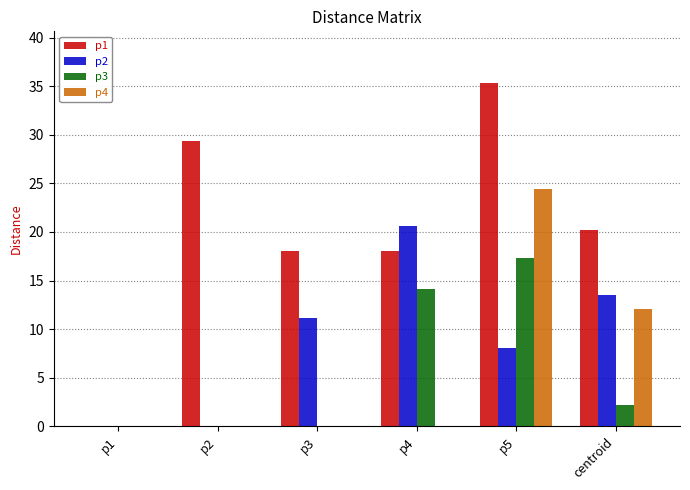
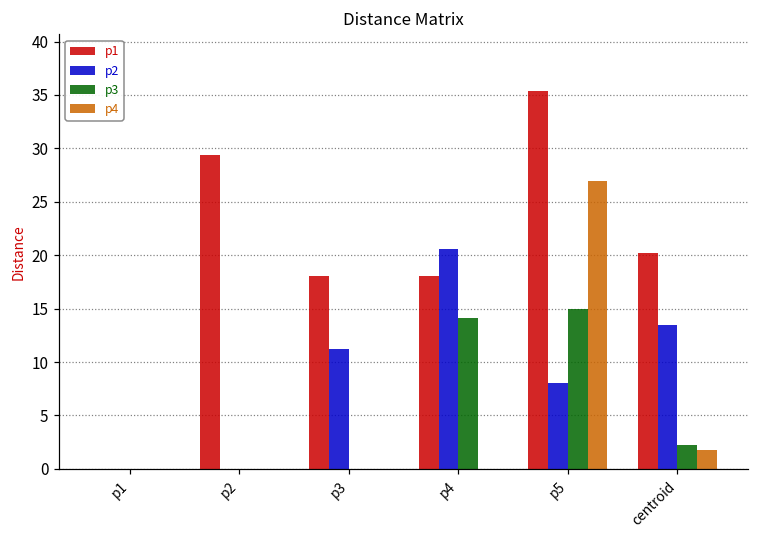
p3, p5: 17 -> 15
p4, p5: 24 -> 27
p4, centroid: 12 -> 2
